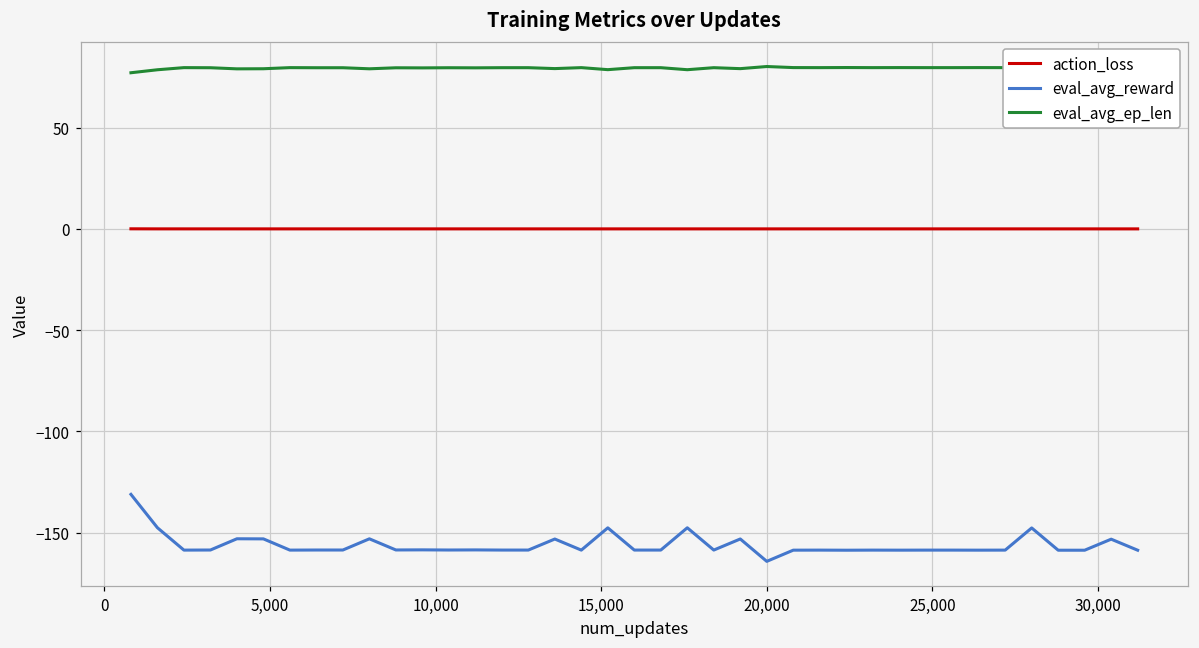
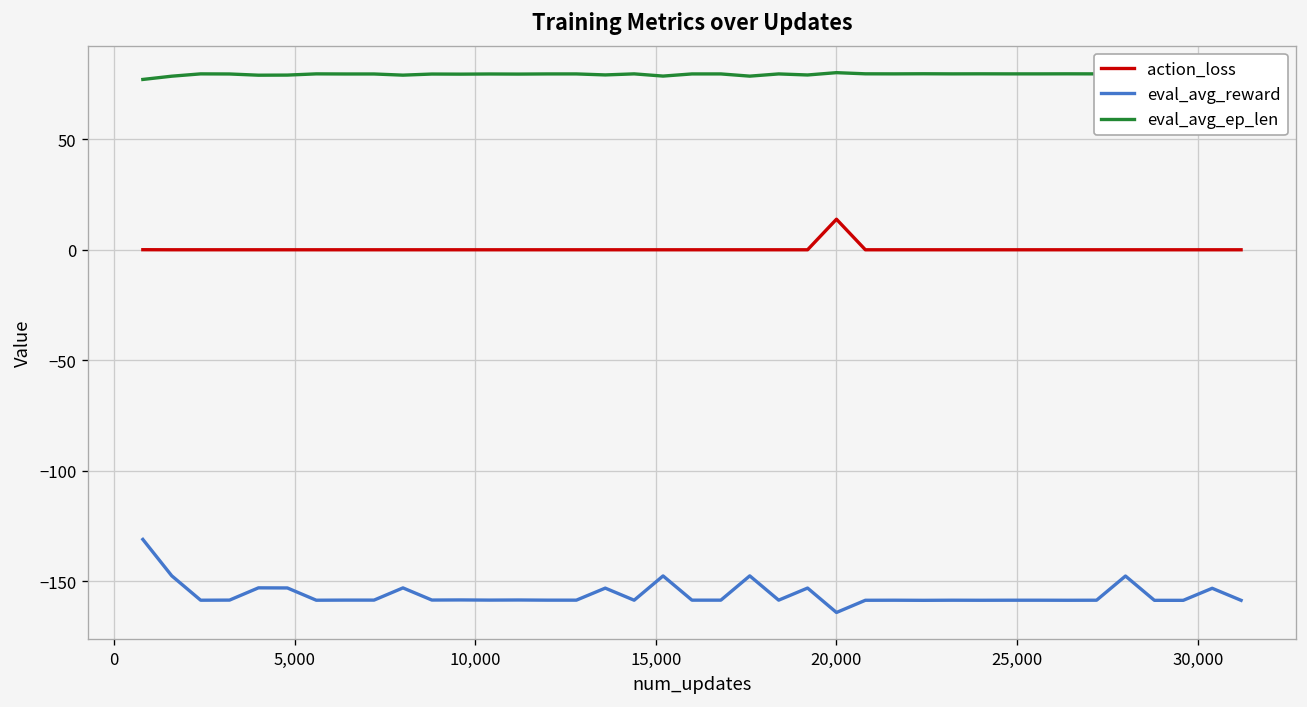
action_loss, 20,000: 0 -> 14
